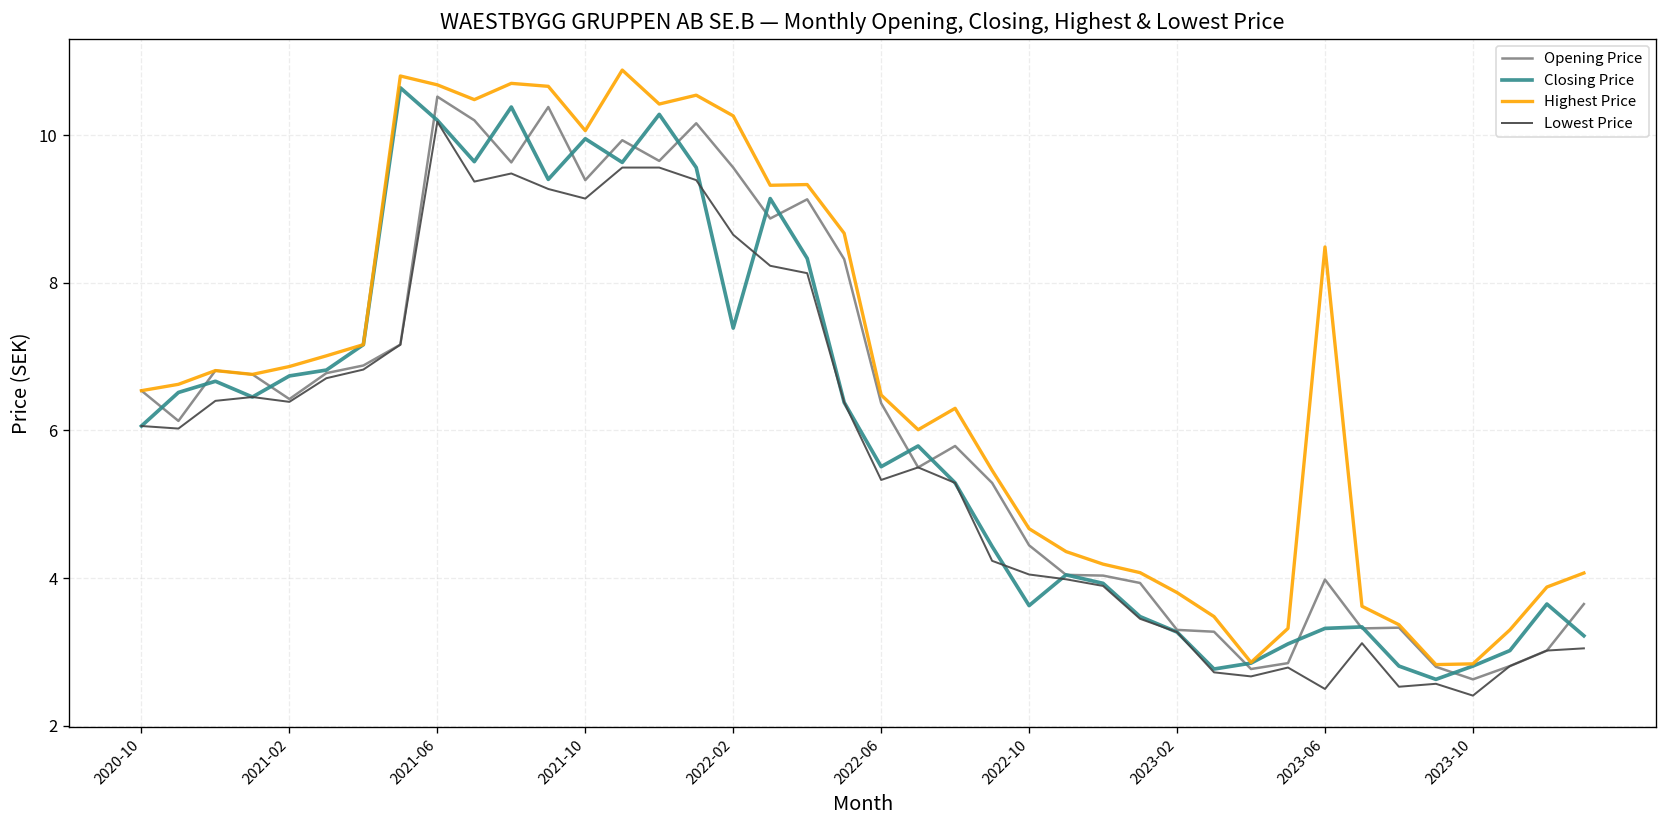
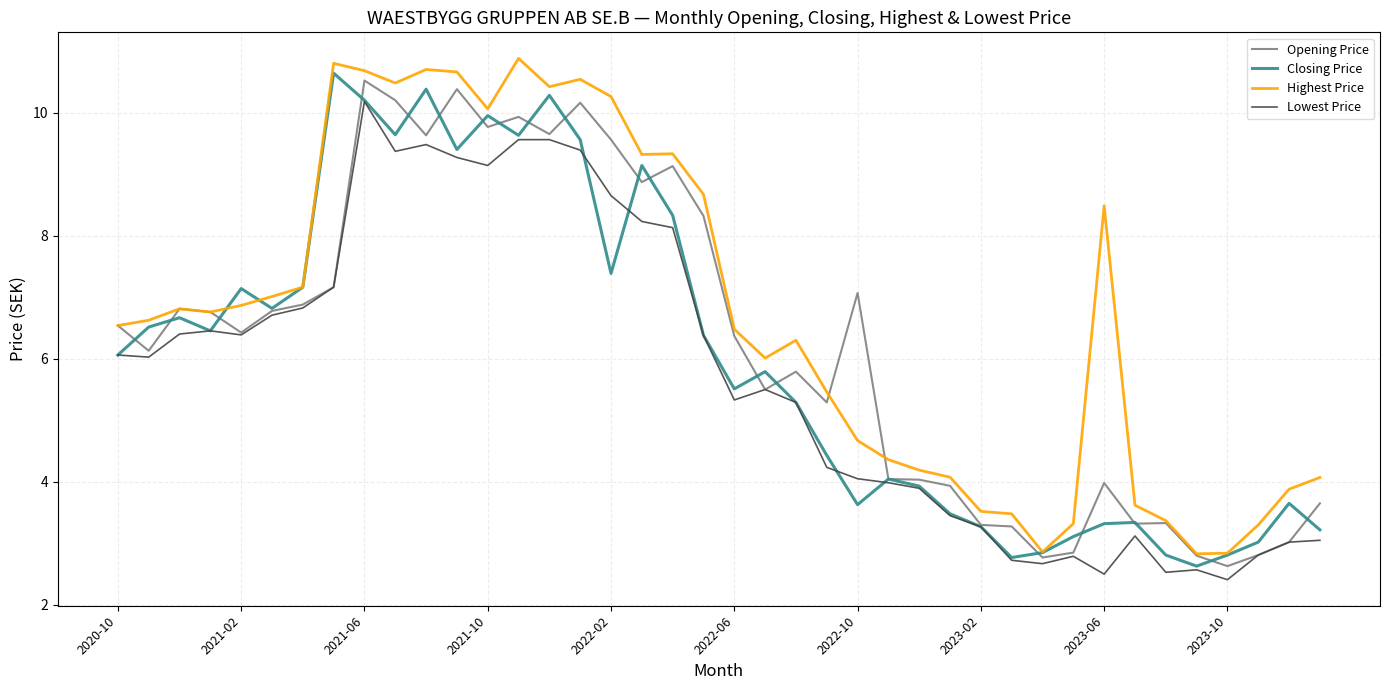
Closing Price, 2021-02: 6.7 -> 7.1
Opening Price, 2021-10: 9.4 -> 9.8
Opening Price, 2022-10: 4.4 -> 7.1
Highest Price, 2023-02: 3.8 -> 3.5
